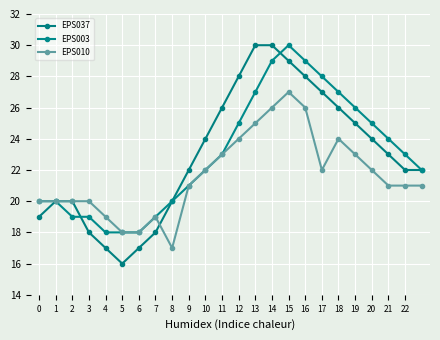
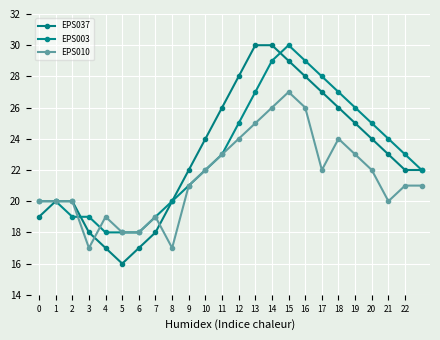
EPS010, 3: 20 -> 17
EPS010, 21: 21 -> 20
